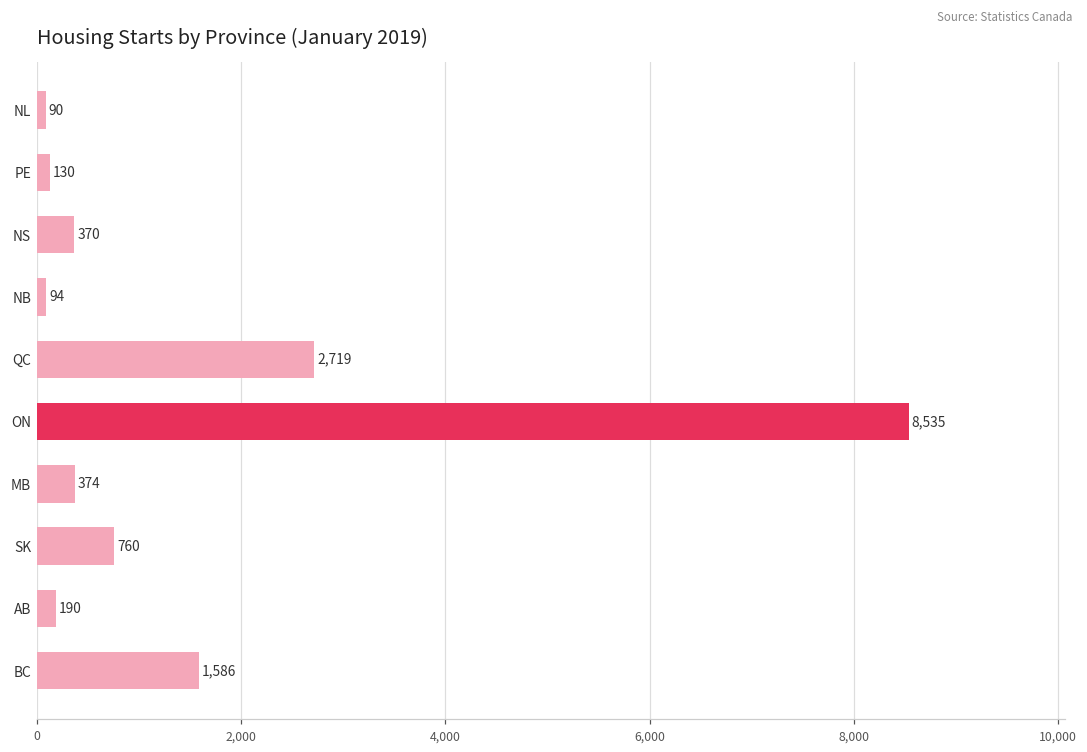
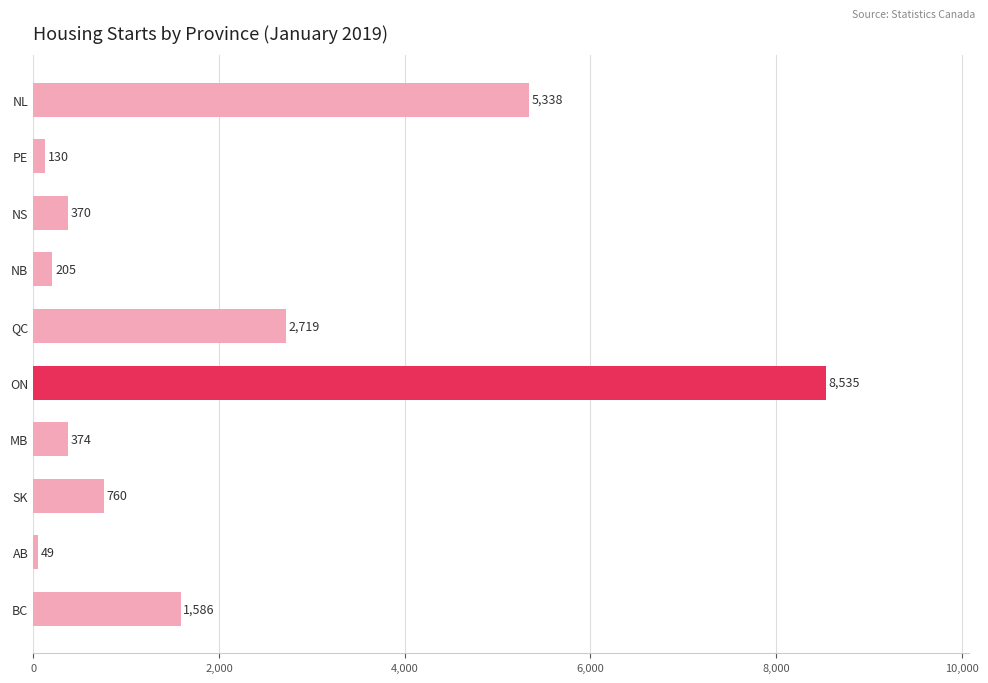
NL: 90 -> 5,338
NB: 94 -> 205
AB: 190 -> 49
